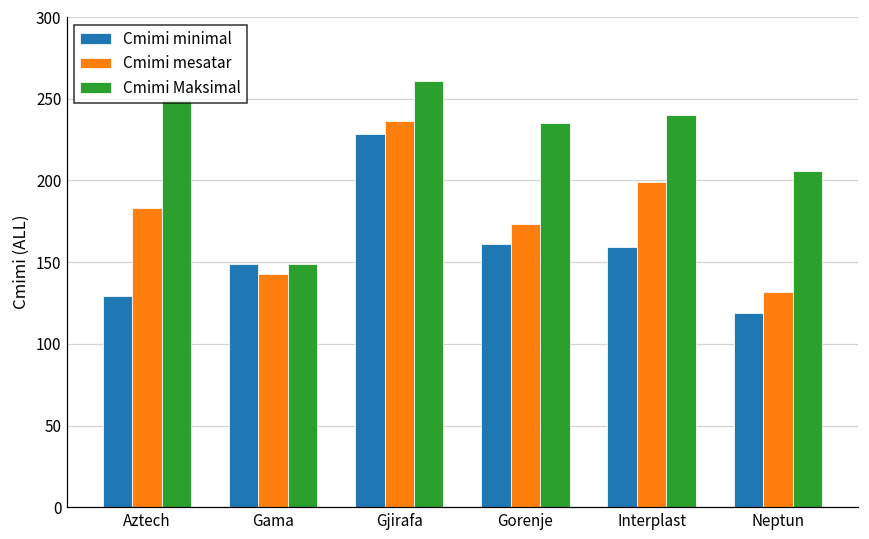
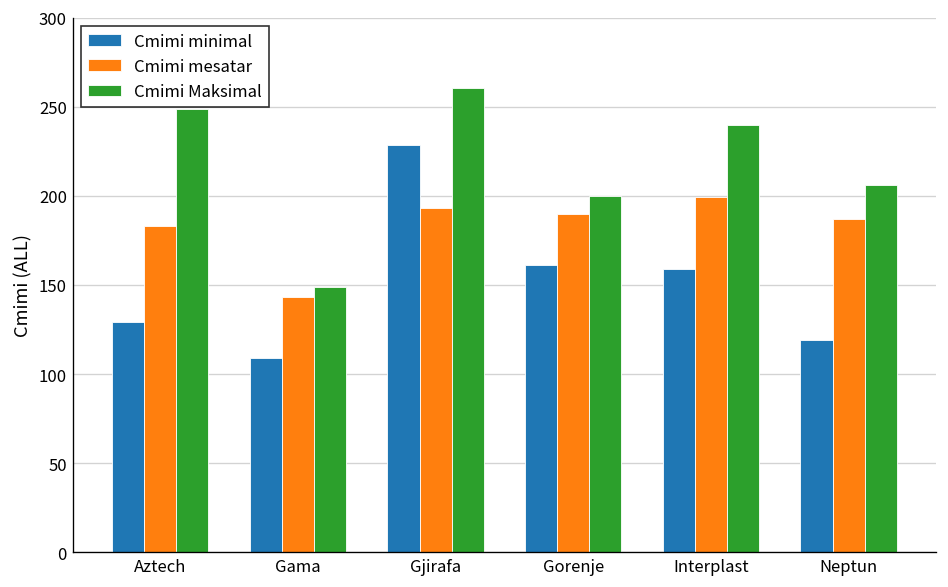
Cmimi minimal, Gama: 149 -> 109
Cmimi mesatar, Gjirafa: 236 -> 193
Cmimi mesatar, Gorenje: 173 -> 190
Cmimi Maksimal, Gorenje: 235 -> 200
Cmimi mesatar, Neptun: 132 -> 187
